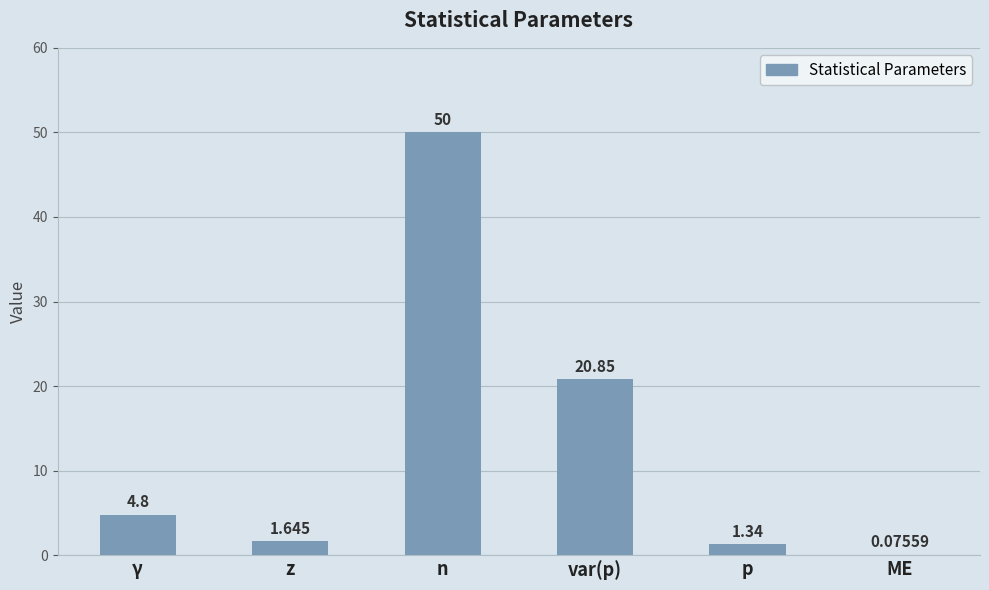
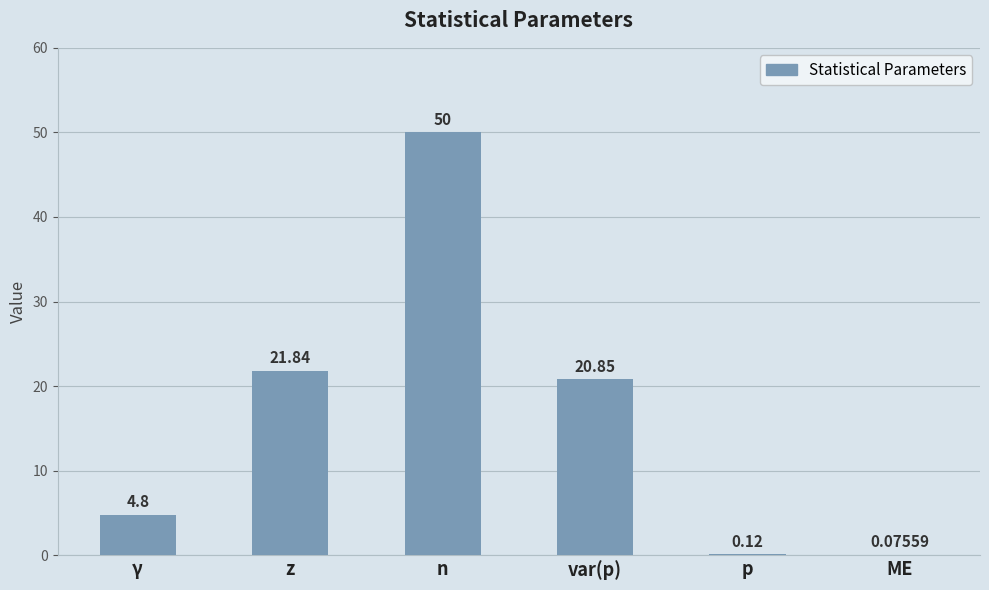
z: 1.645 -> 21.84
p: 1.34 -> 0.12
